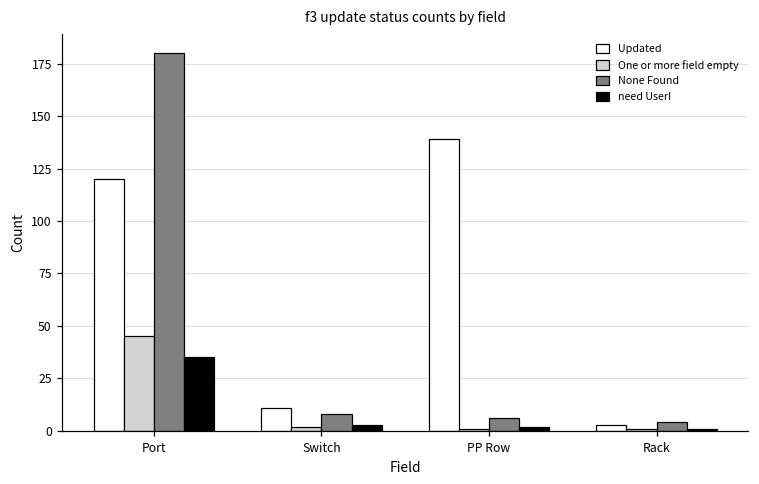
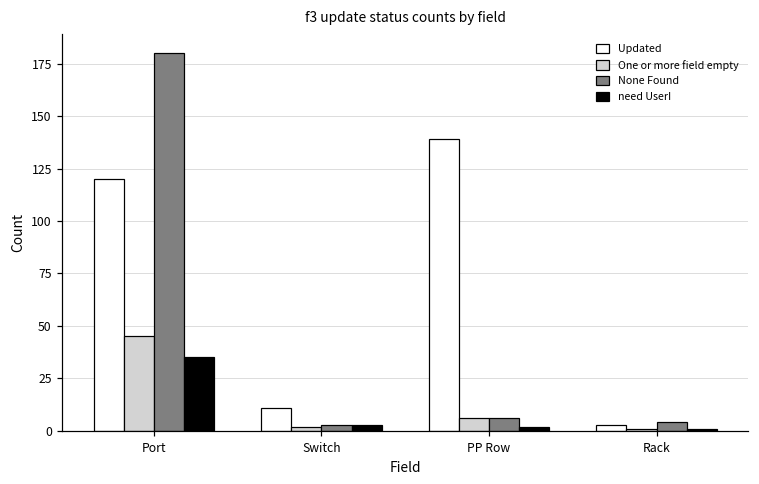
None Found, Switch: 8 -> 3
One or more field empty, PP Row: 1 -> 6
